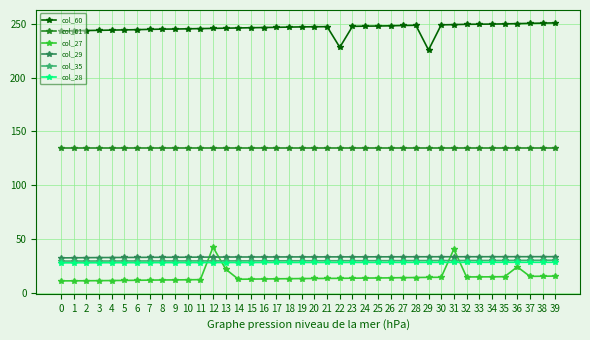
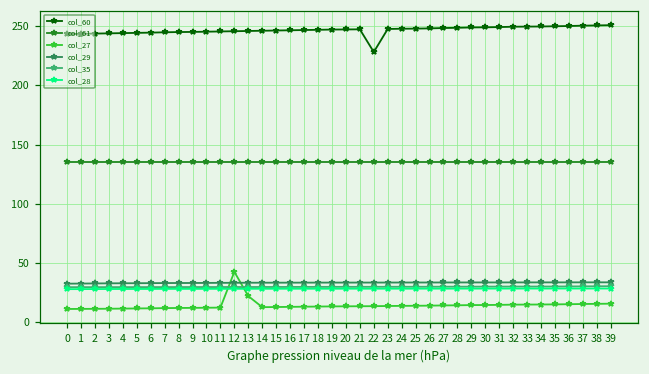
col_60, 29: 226 -> 249
col_27, 31: 41 -> 14
col_27, 36: 24 -> 15
